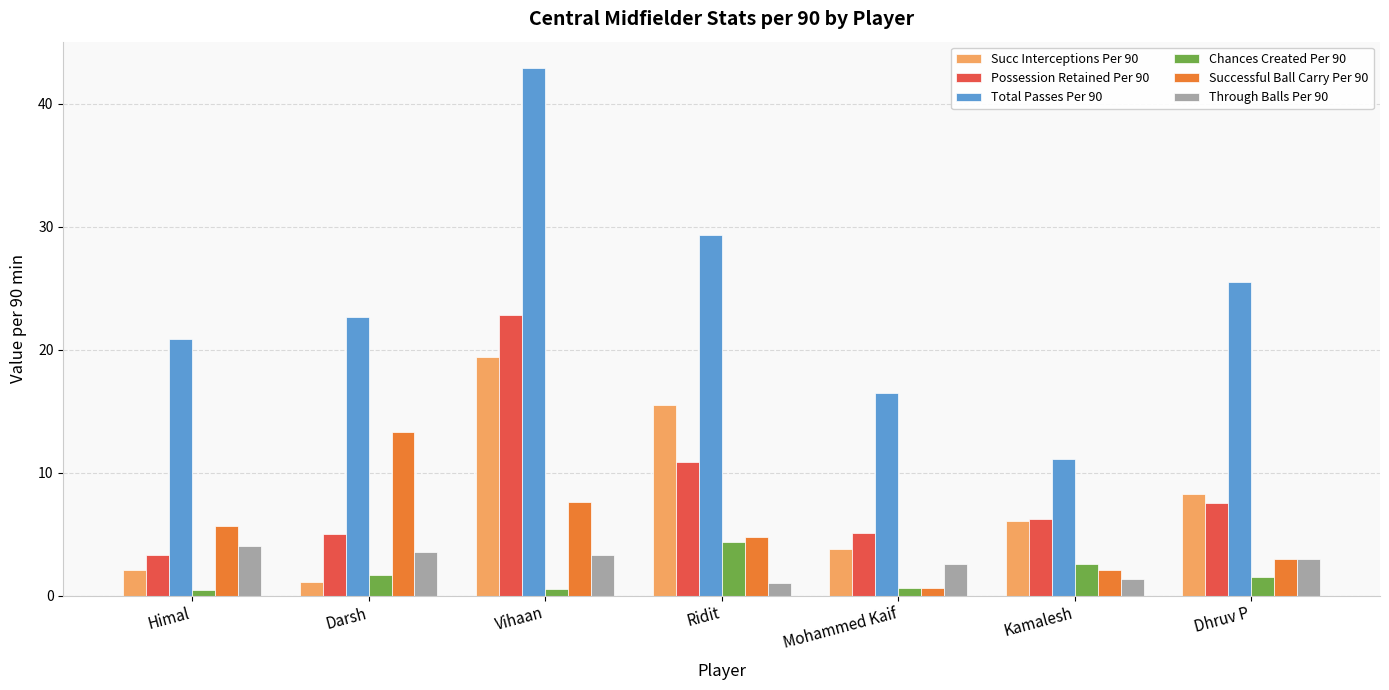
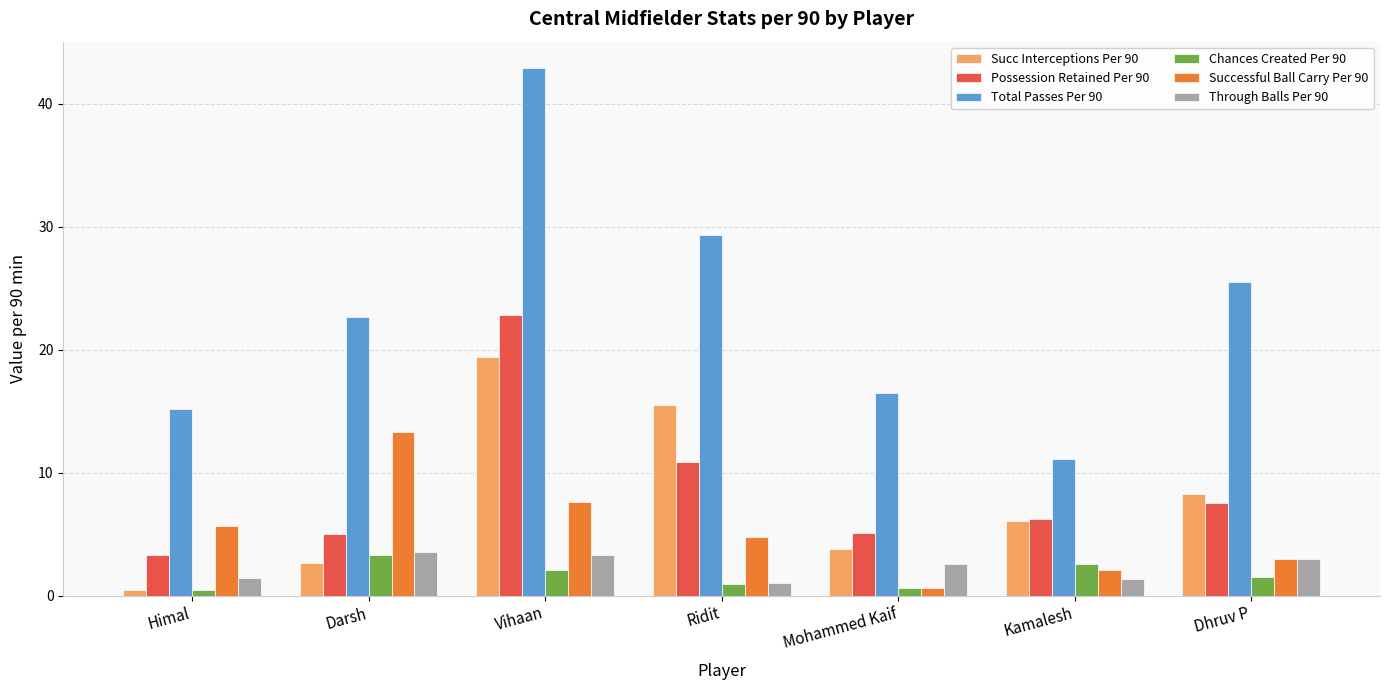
Succ Interceptions Per 90, Himal: 2.1 -> 0.5
Total Passes Per 90, Himal: 20.8 -> 15.2
Through Balls Per 90, Himal: 4.0 -> 1.4
Succ Interceptions Per 90, Darsh: 1.1 -> 2.7
Chances Created Per 90, Darsh: 1.7 -> 3.3
Chances Created Per 90, Vihaan: 0.5 -> 2.1
Chances Created Per 90, Ridit: 4.4 -> 0.9
